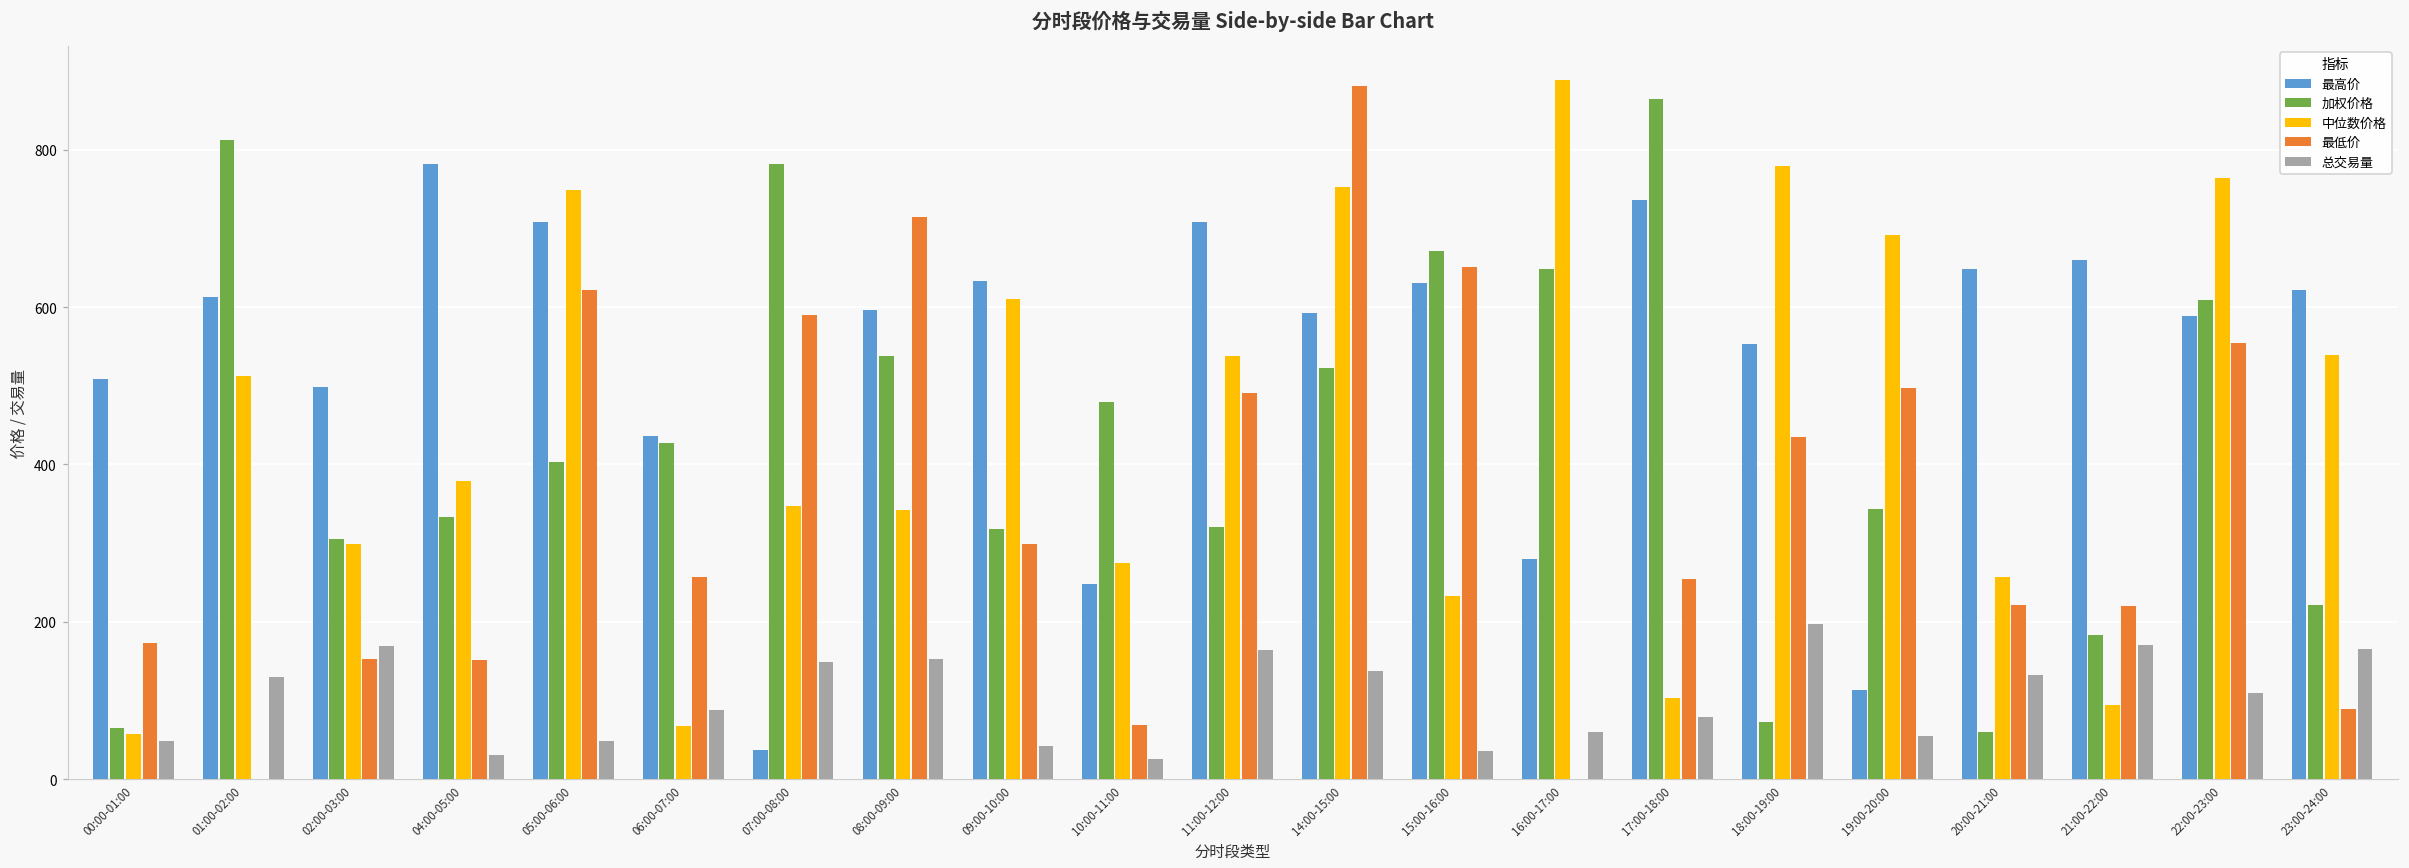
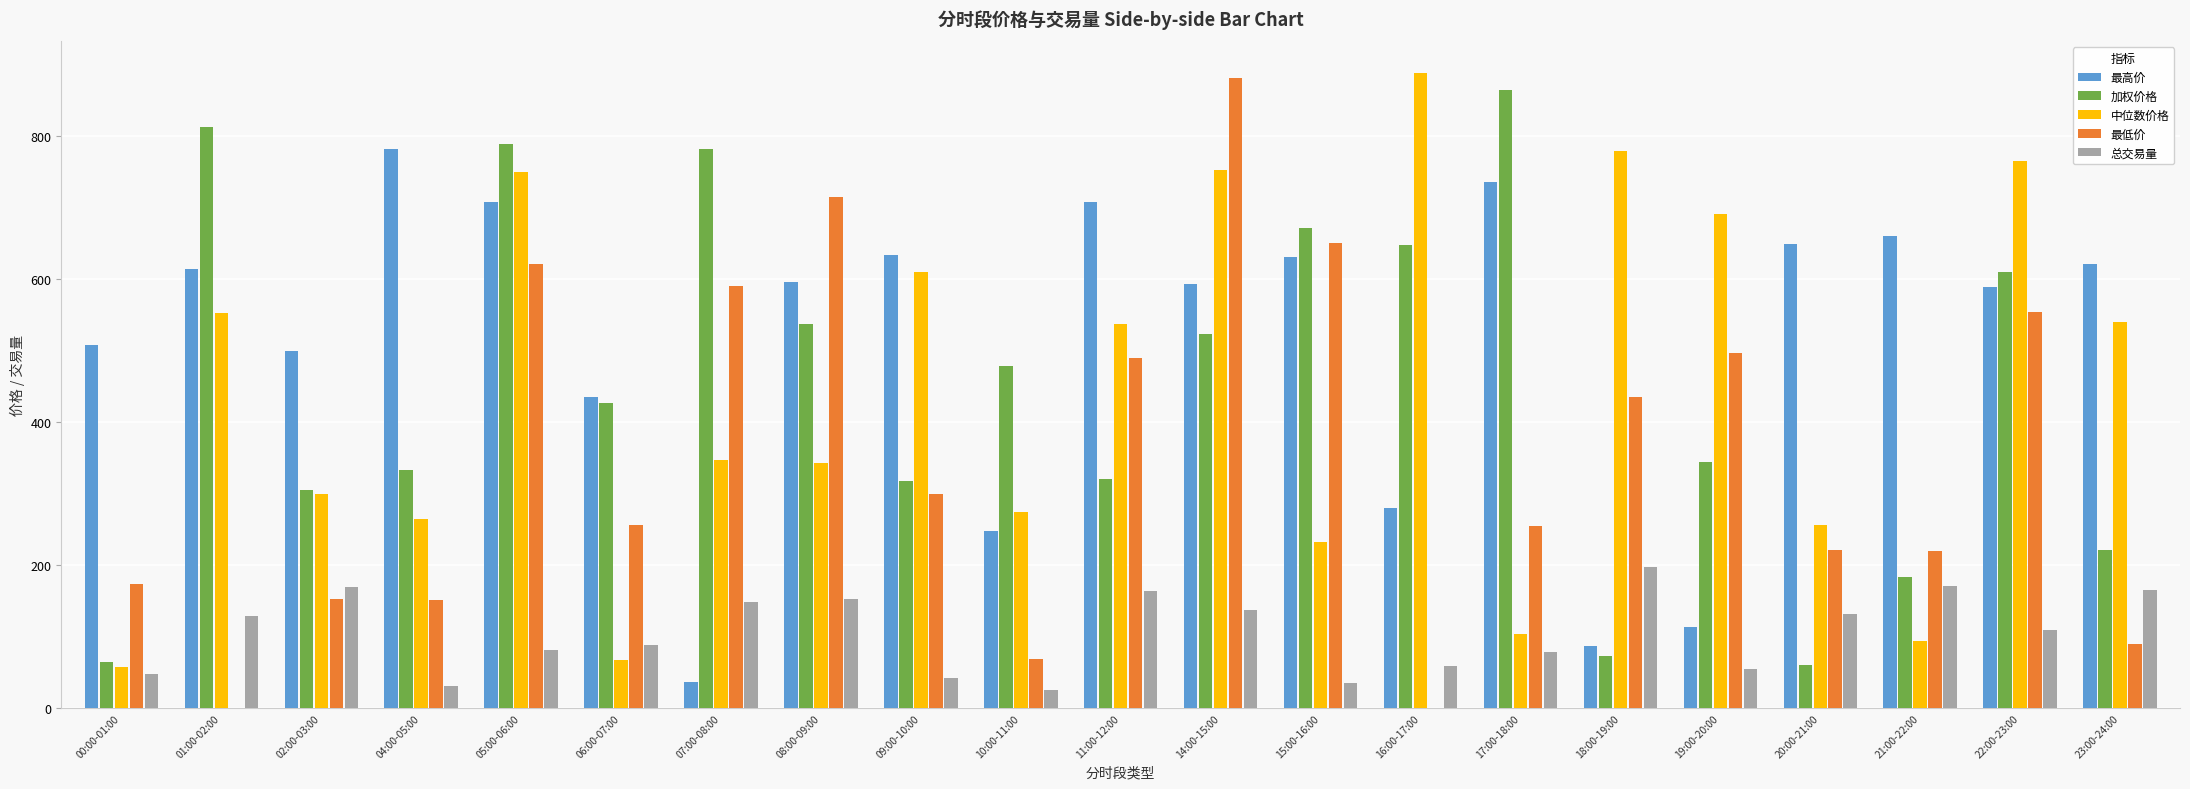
中位数价格, 01:00-02:00: 510 -> 550
中位数价格, 04:00-05:00: 380 -> 270
加权价格, 05:00-06:00: 400 -> 790
总交易量, 05:00-06:00: 50 -> 80
最高价, 18:00-19:00: 550 -> 90
